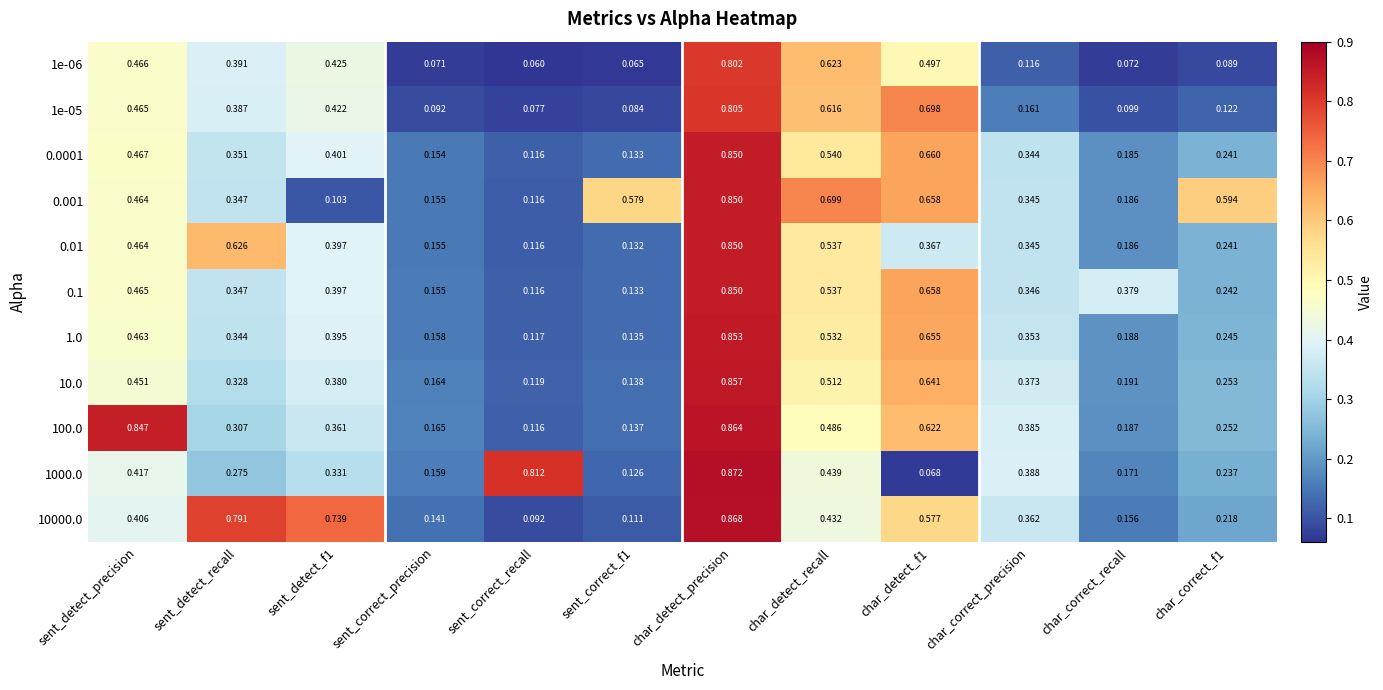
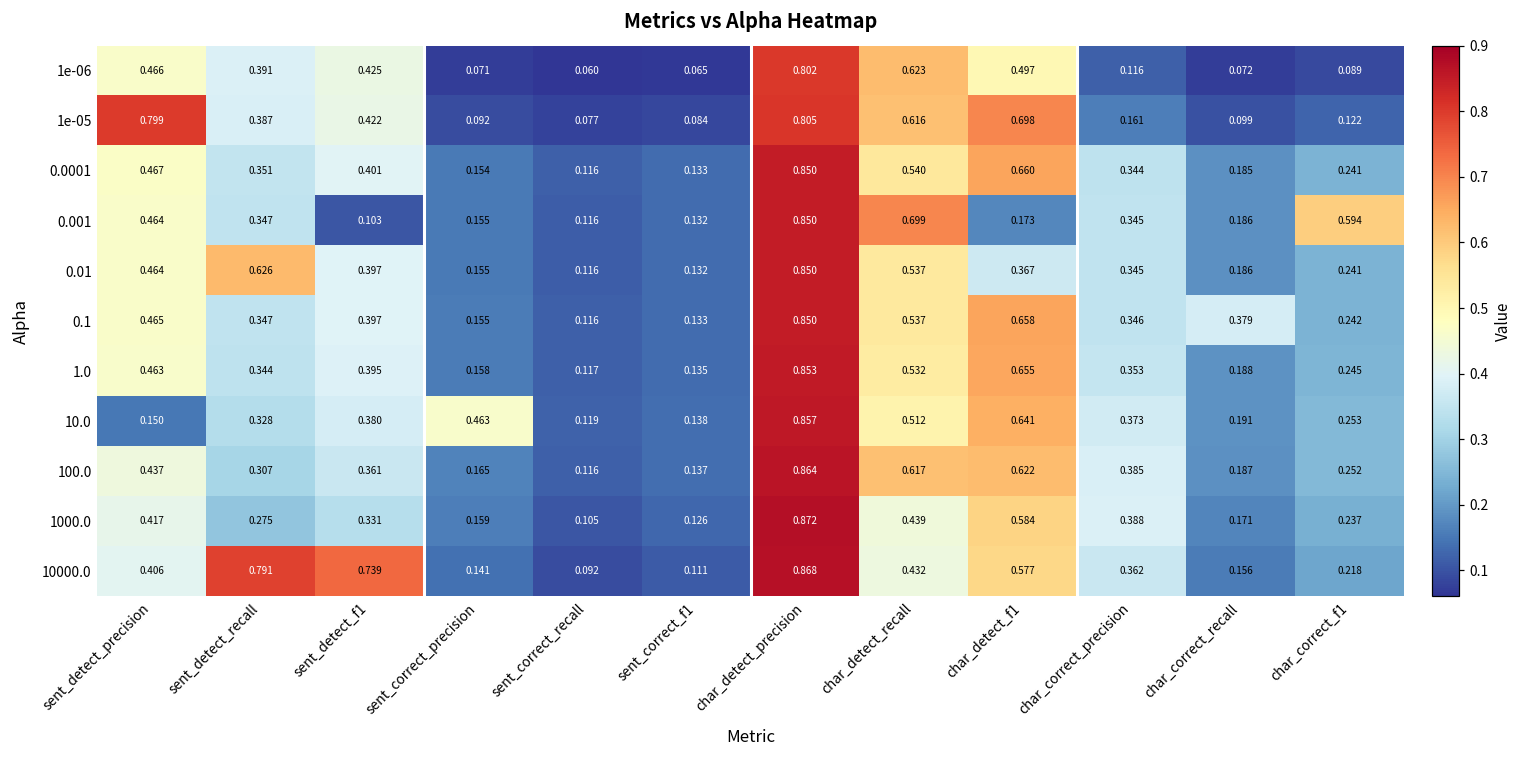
1e-05, sent_detect_precision: 0.465 -> 0.799
0.001, sent_correct_f1: 0.579 -> 0.132
0.001, char_detect_f1: 0.658 -> 0.173
10.0, sent_detect_precision: 0.451 -> 0.150
10.0, sent_correct_precision: 0.164 -> 0.463
100.0, sent_detect_precision: 0.847 -> 0.437
100.0, char_detect_recall: 0.486 -> 0.617
1000.0, sent_correct_recall: 0.812 -> 0.105
1000.0, char_detect_f1: 0.068 -> 0.584
